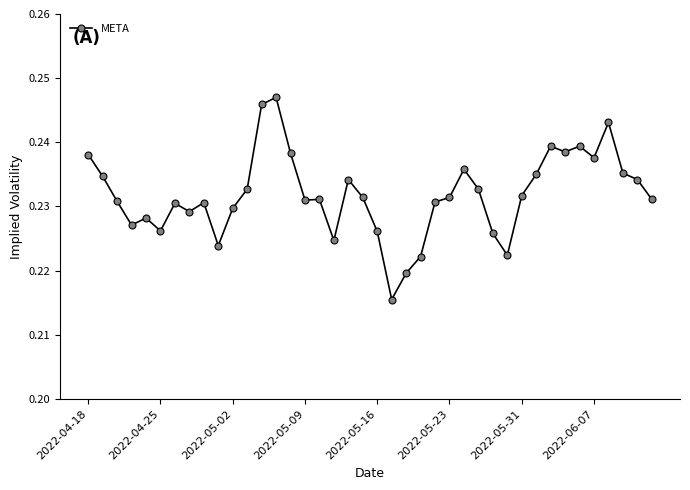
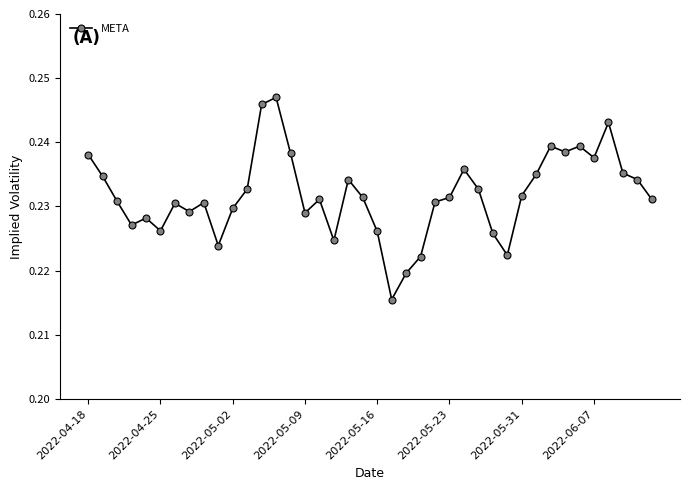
2022-05-09: 0.231 -> 0.229
